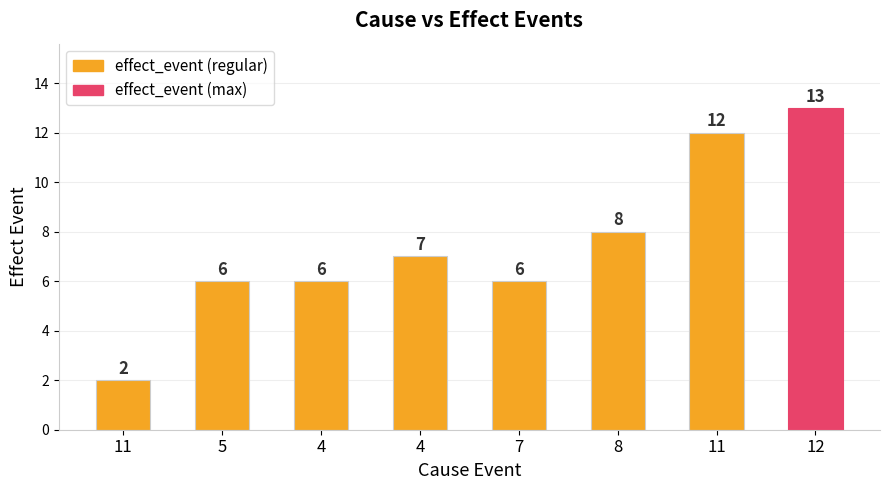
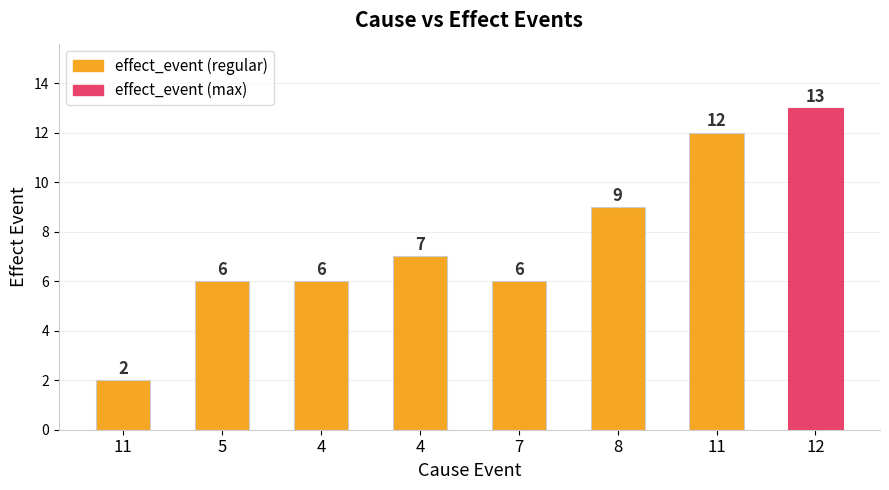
8: 8 -> 9
